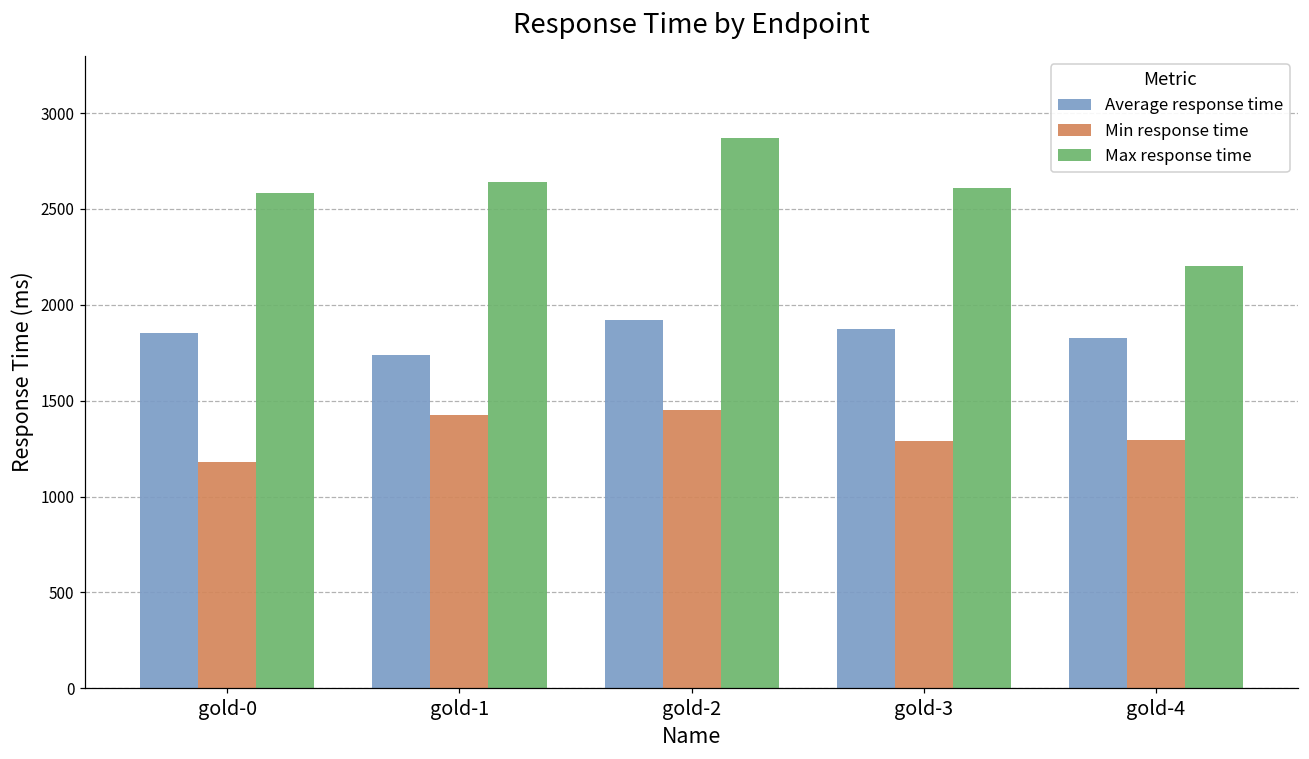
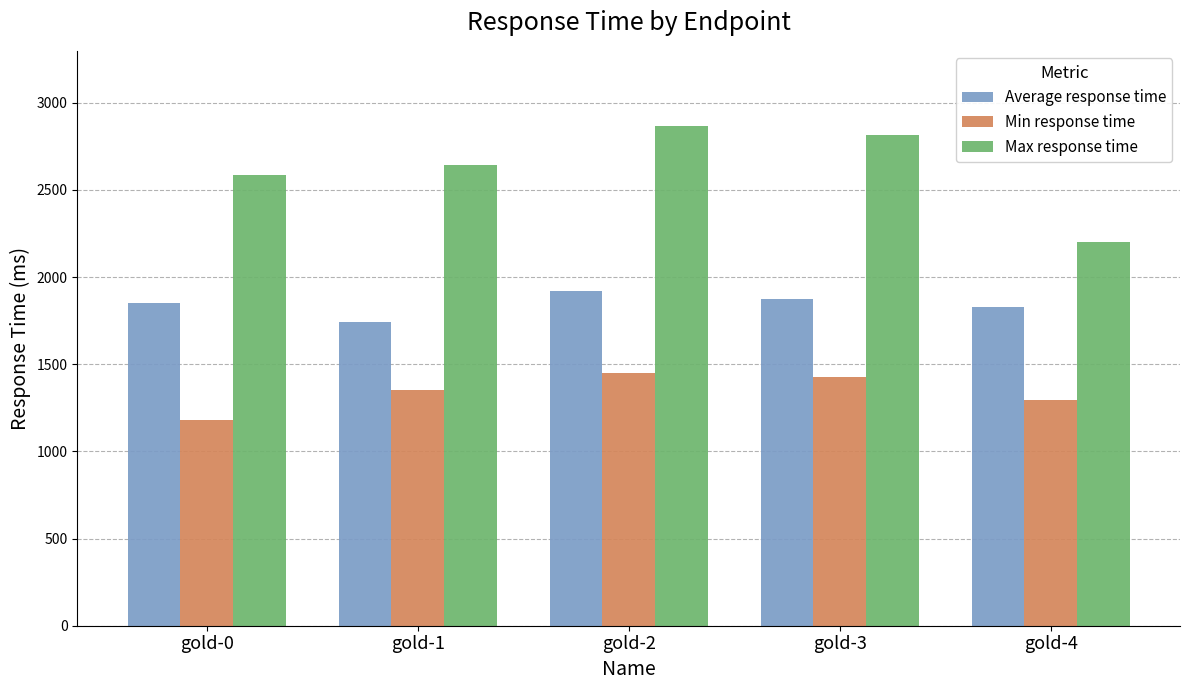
Min response time, gold-1: 1430 -> 1350
Min response time, gold-3: 1290 -> 1430
Max response time, gold-3: 2610 -> 2810
